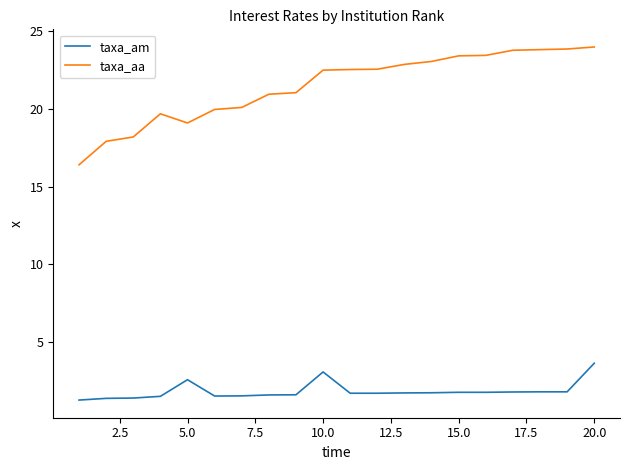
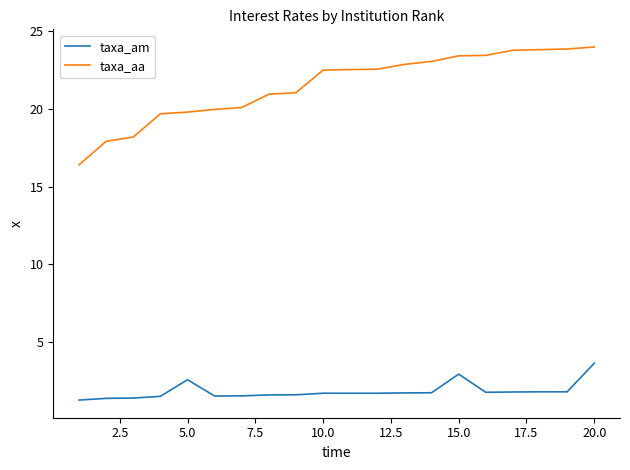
taxa_aa, 5.0: 19.1 -> 19.8
taxa_am, 10.0: 3.1 -> 1.7
taxa_am, 15.0: 1.8 -> 2.9
